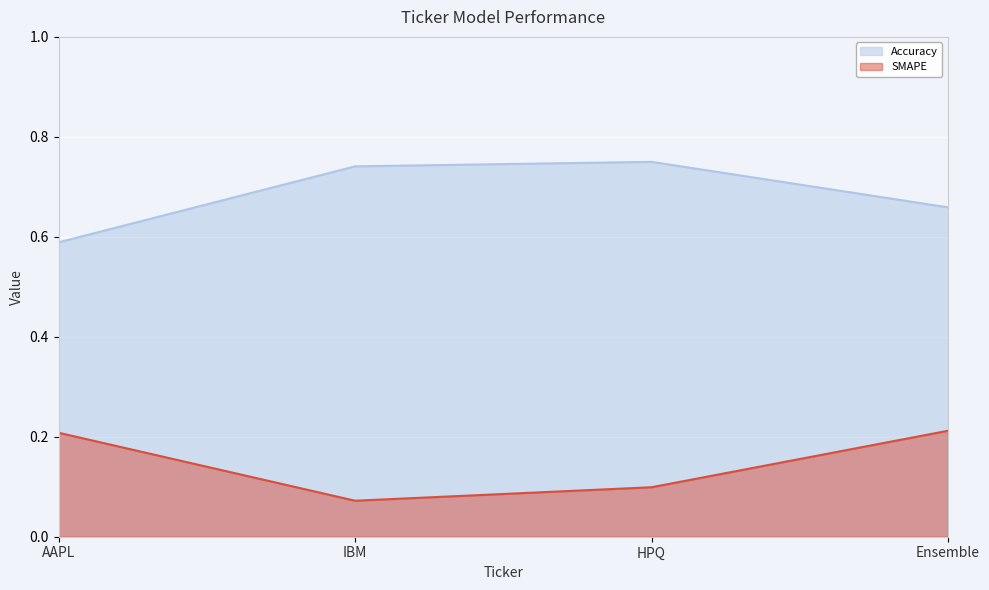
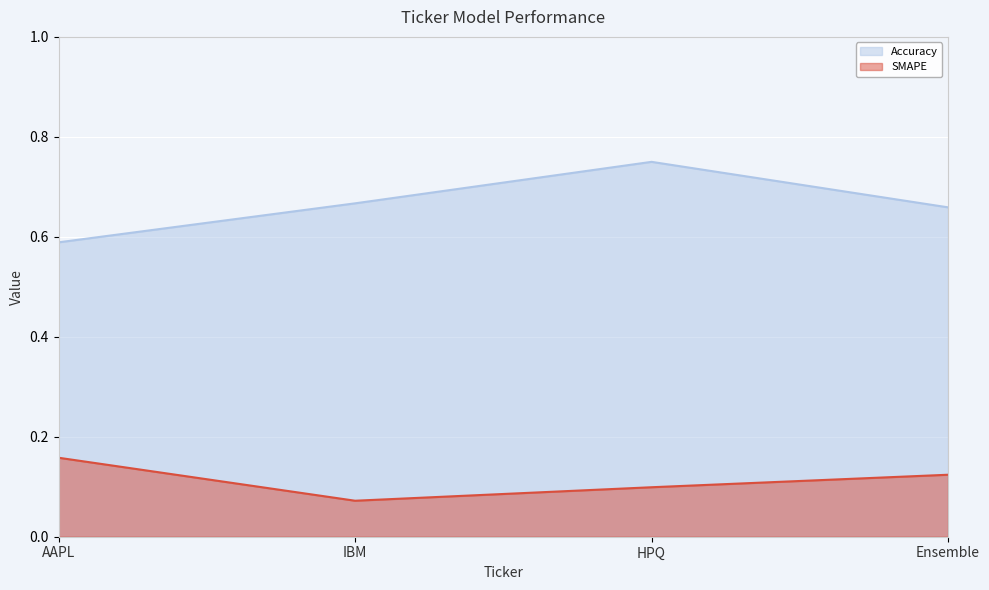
SMAPE, AAPL: 0.21 -> 0.16
Accuracy, IBM: 0.74 -> 0.67
SMAPE, Ensemble: 0.21 -> 0.12
